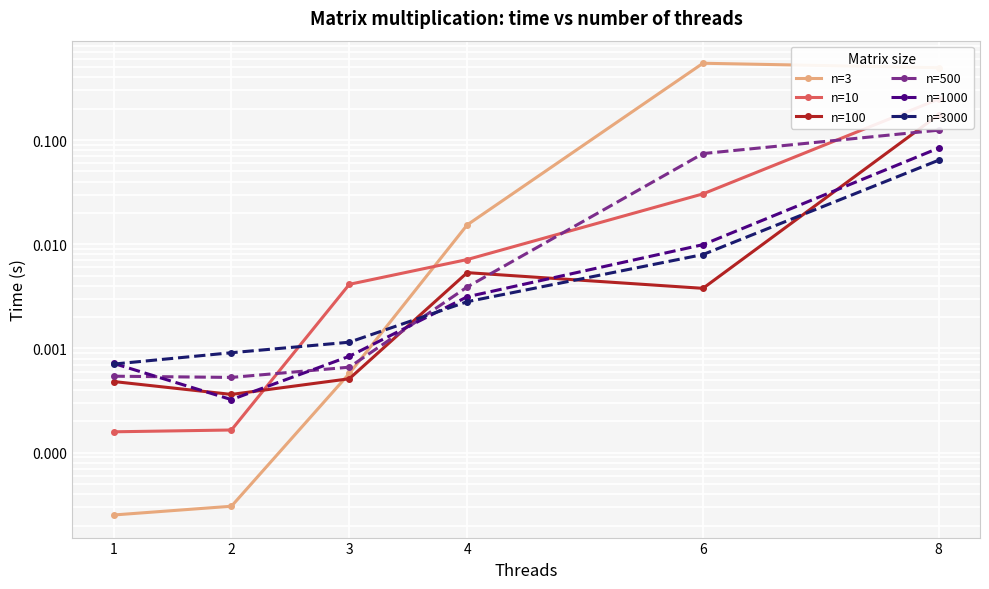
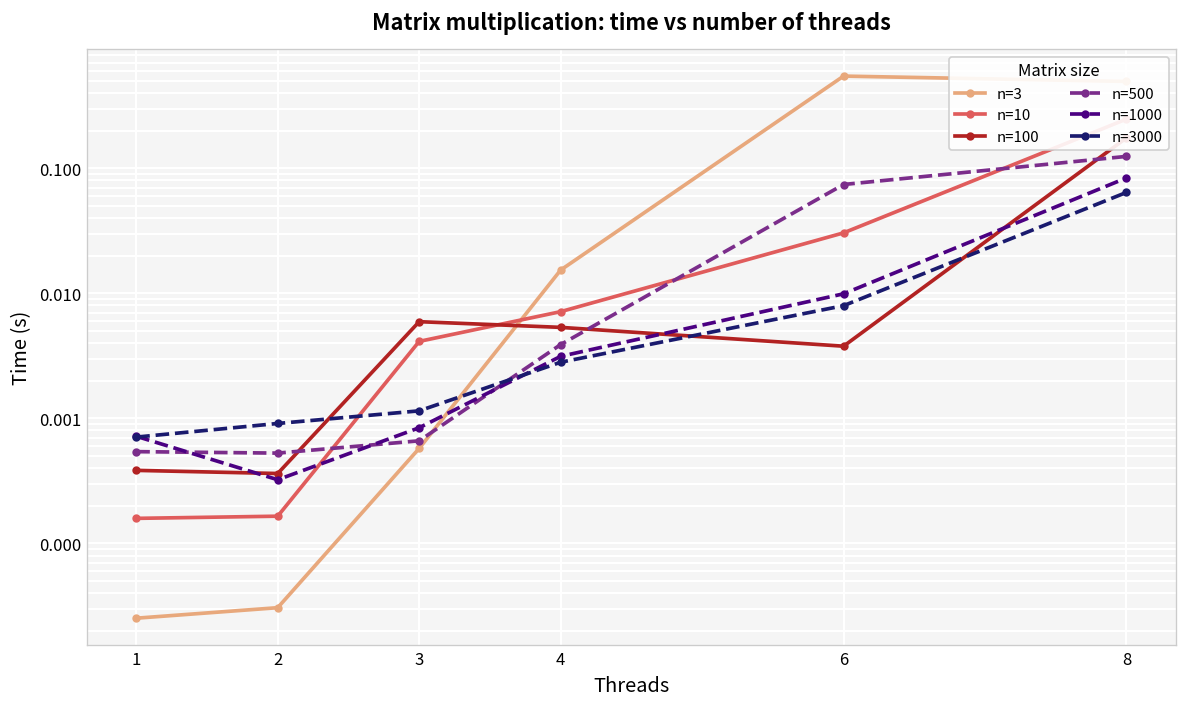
n=100, 1: 0.0005 -> 0.00038
n=100, 3: 0.0005 -> 0.006
